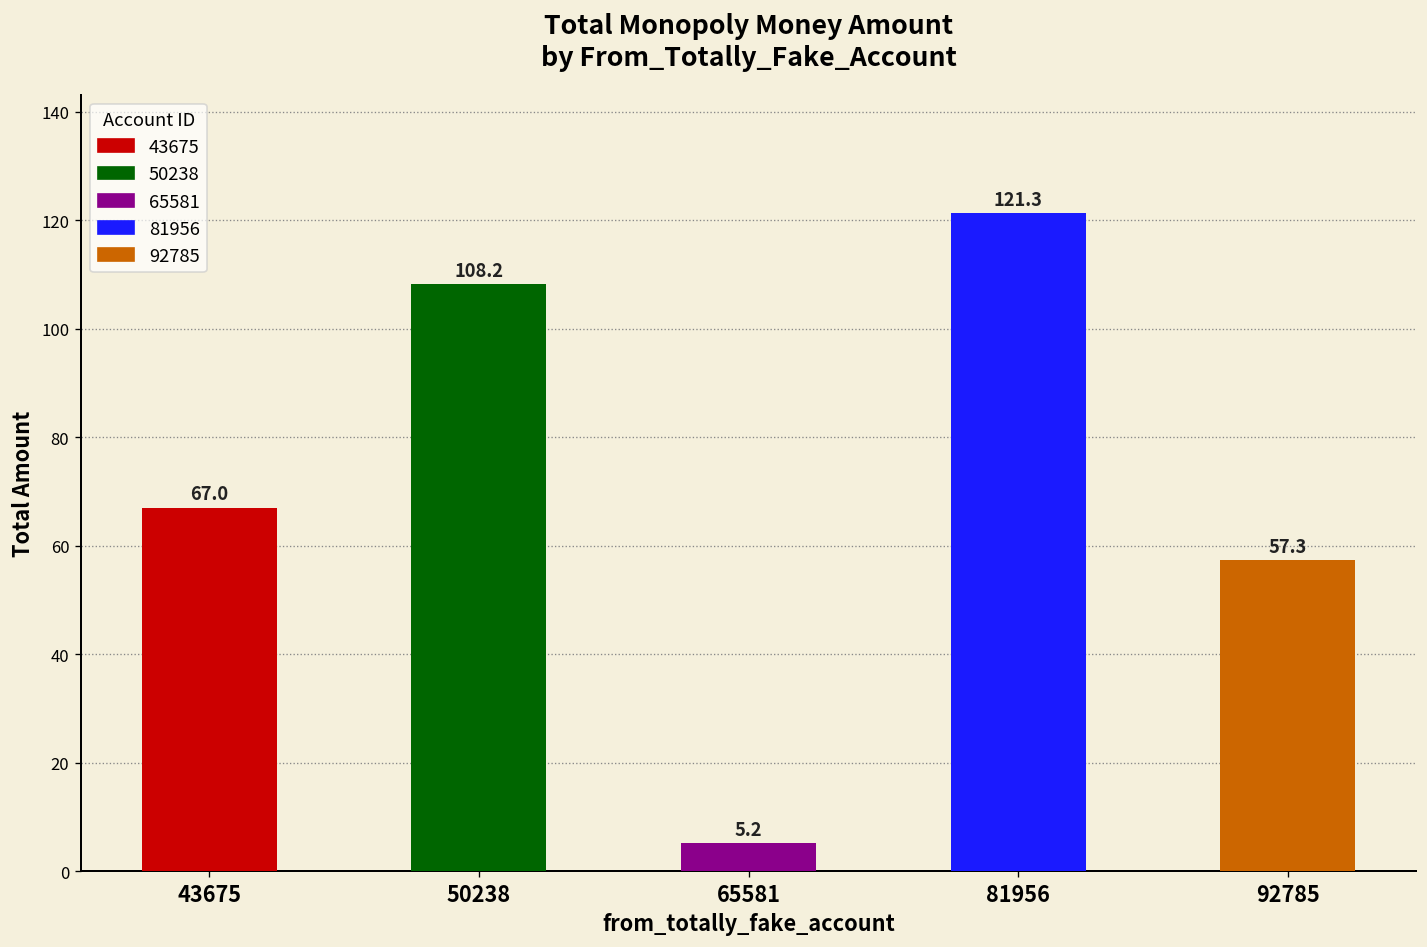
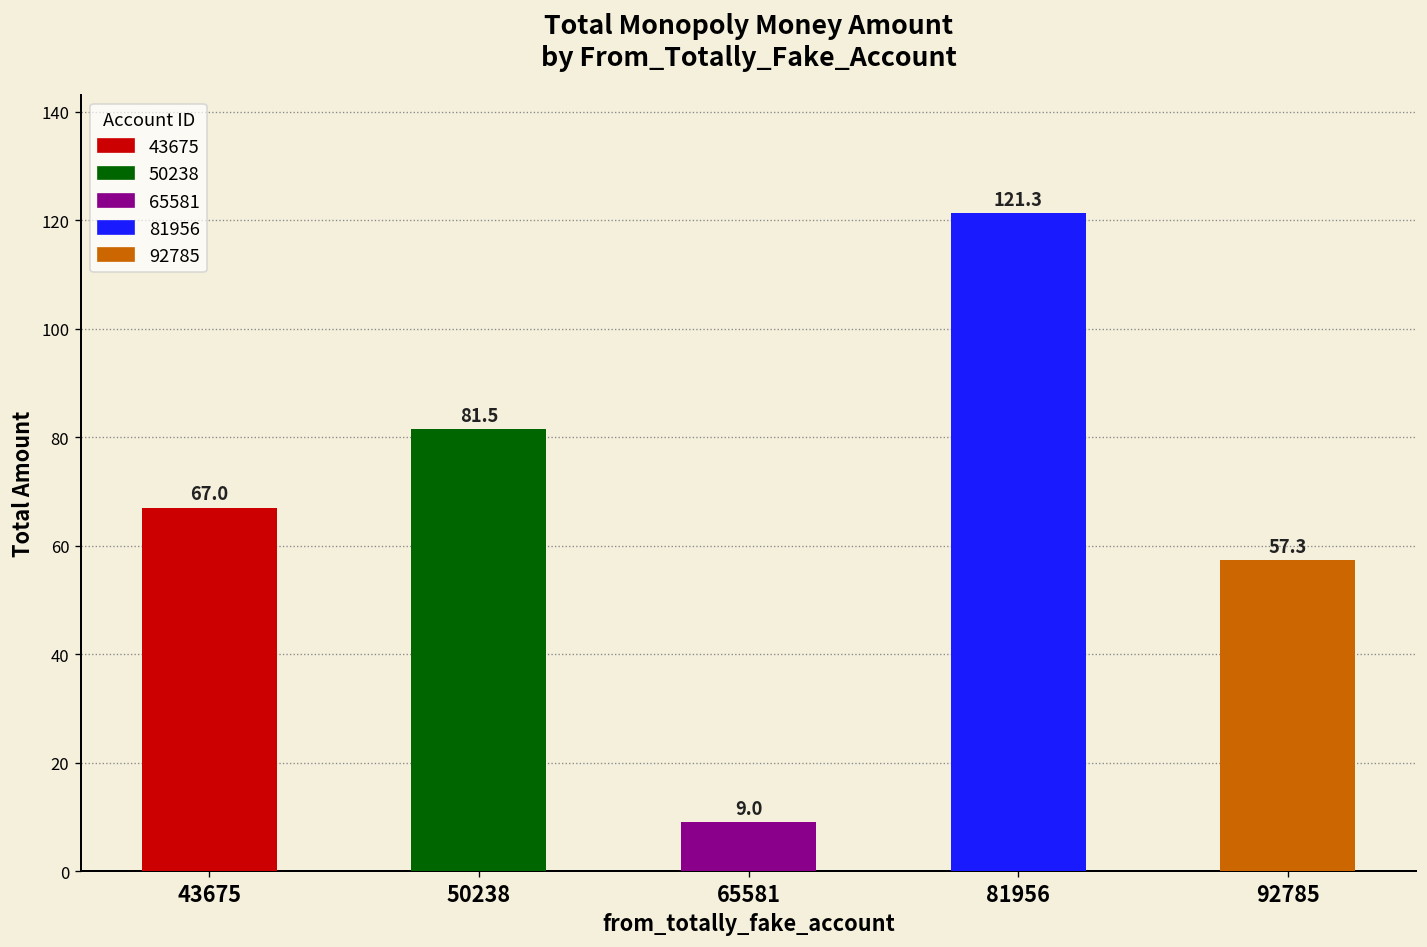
50238: 108.2 -> 81.5
65581: 5.2 -> 9.0
